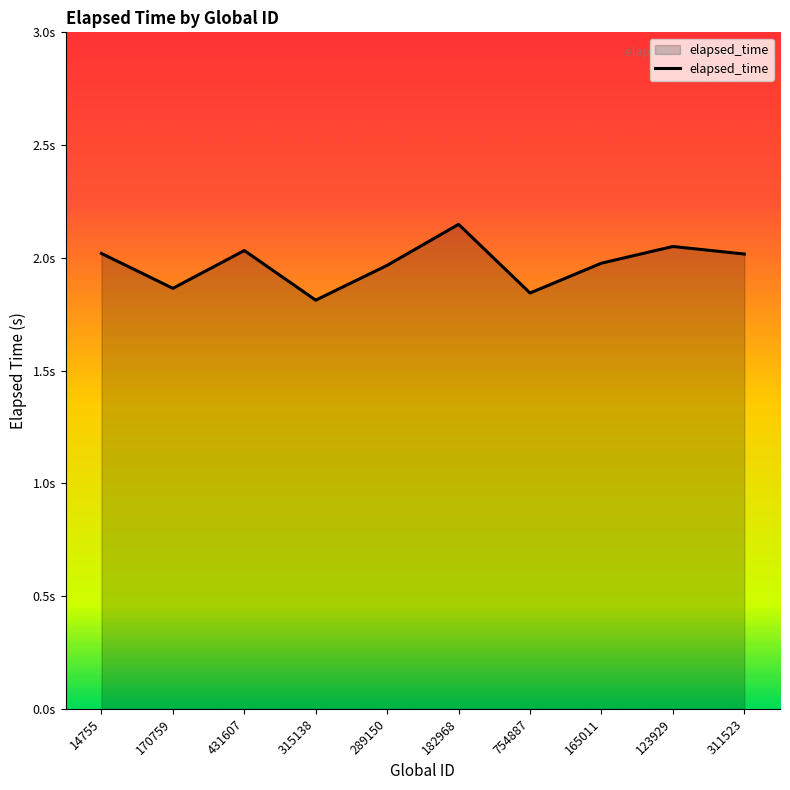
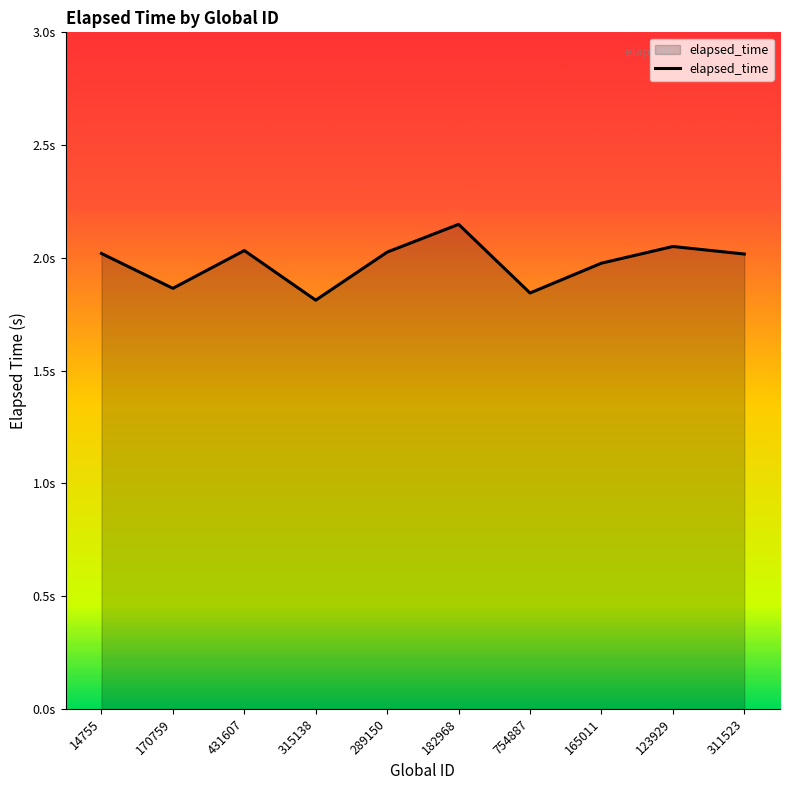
289150: 1.97s -> 2.03s
